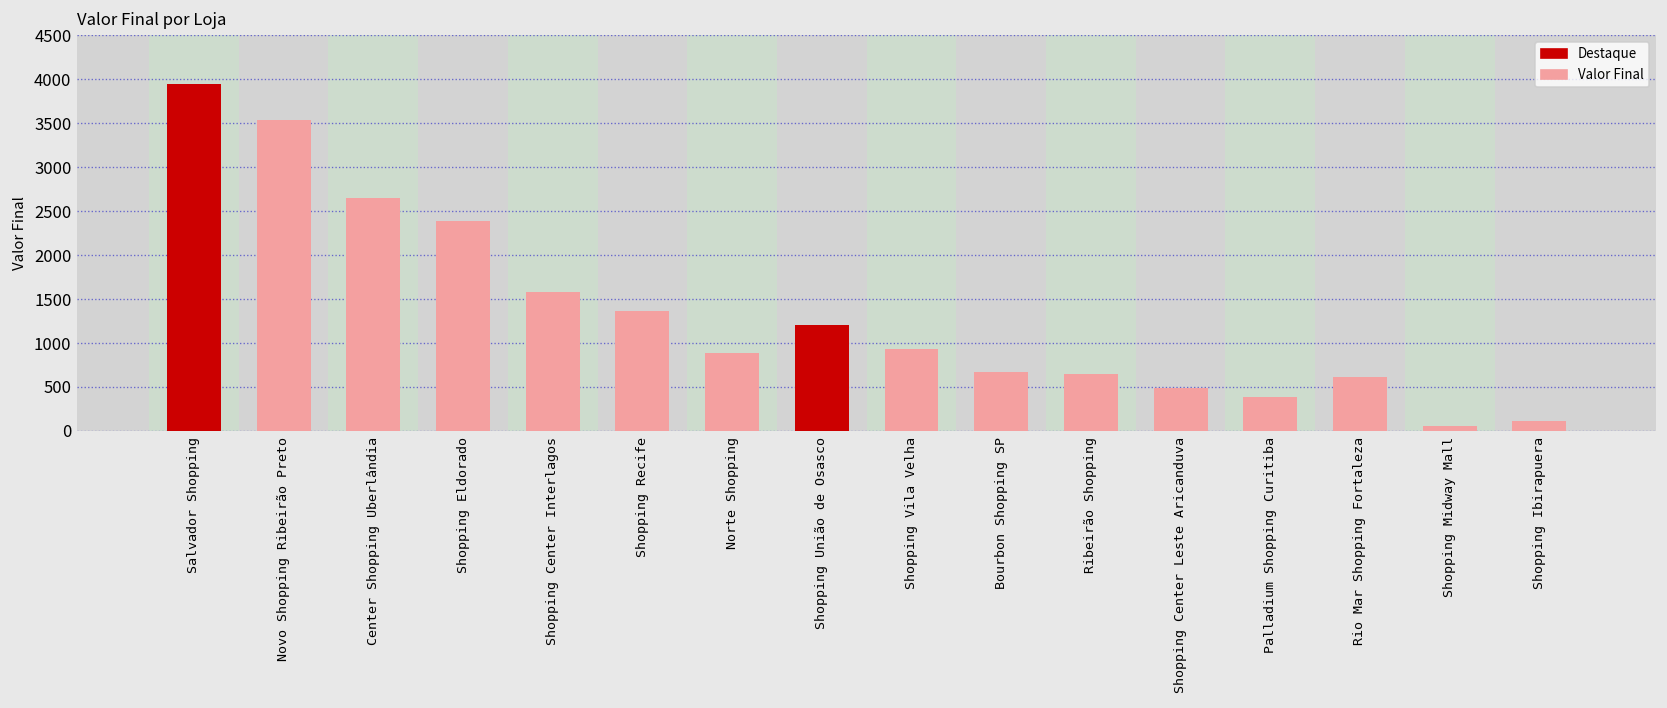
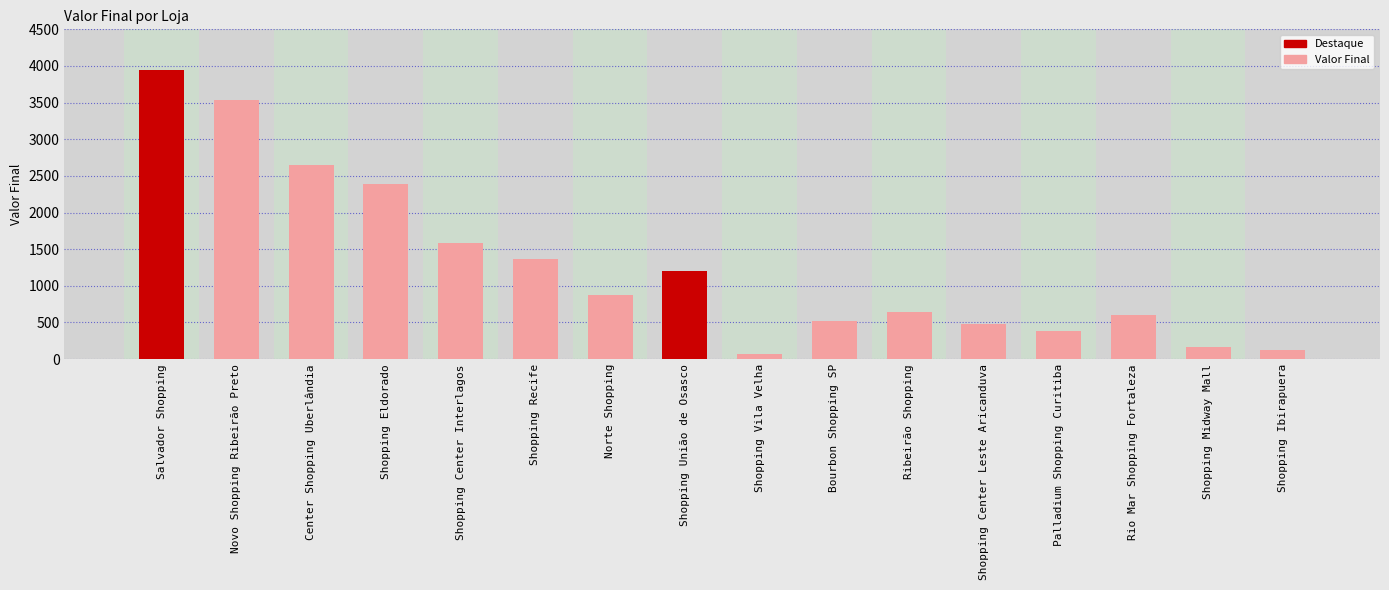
Shopping Vila Velha: 900 -> 100
Bourbon Shopping SP: 700 -> 500
Shopping Midway Mall: 100 -> 200
